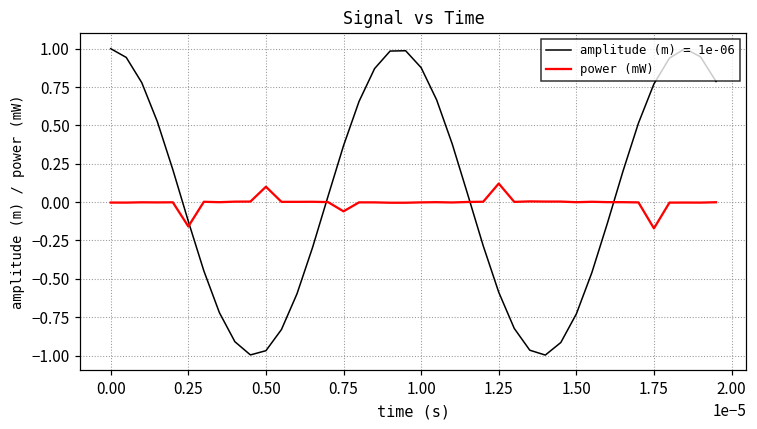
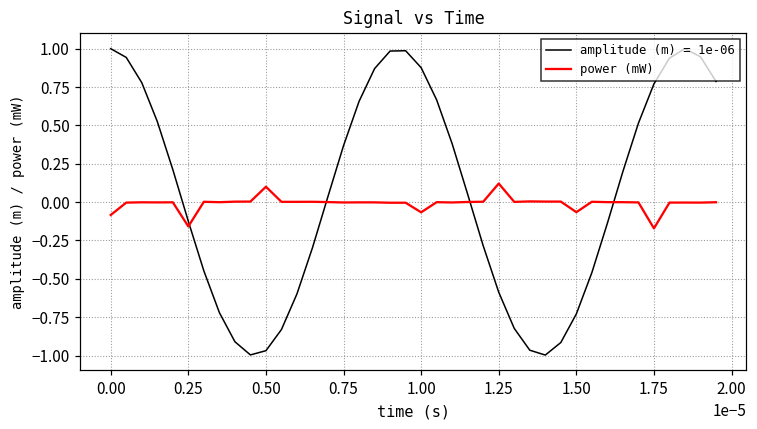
power (mW), 0.00: 0.00 -> -0.08
power (mW), 0.75: -0.06 -> 0.00
power (mW), 1.00: 0.00 -> -0.07
power (mW), 1.50: 0.00 -> -0.07
